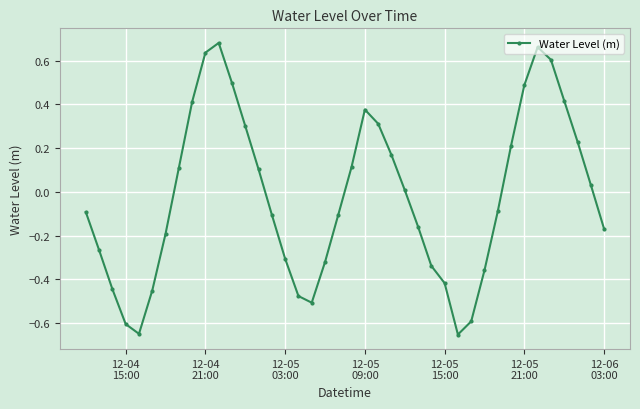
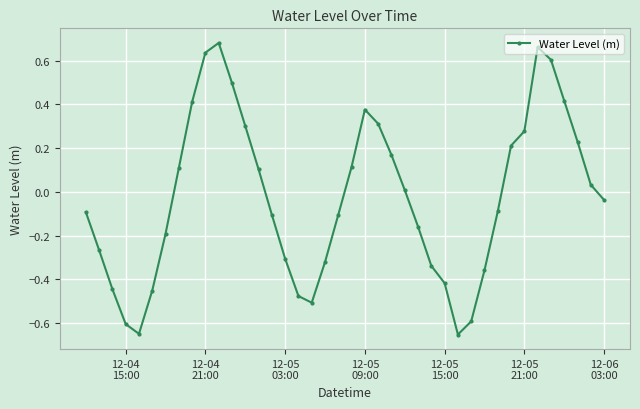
12-05 21:00: 0.49 -> 0.28
12-06 03:00: -0.17 -> -0.04
